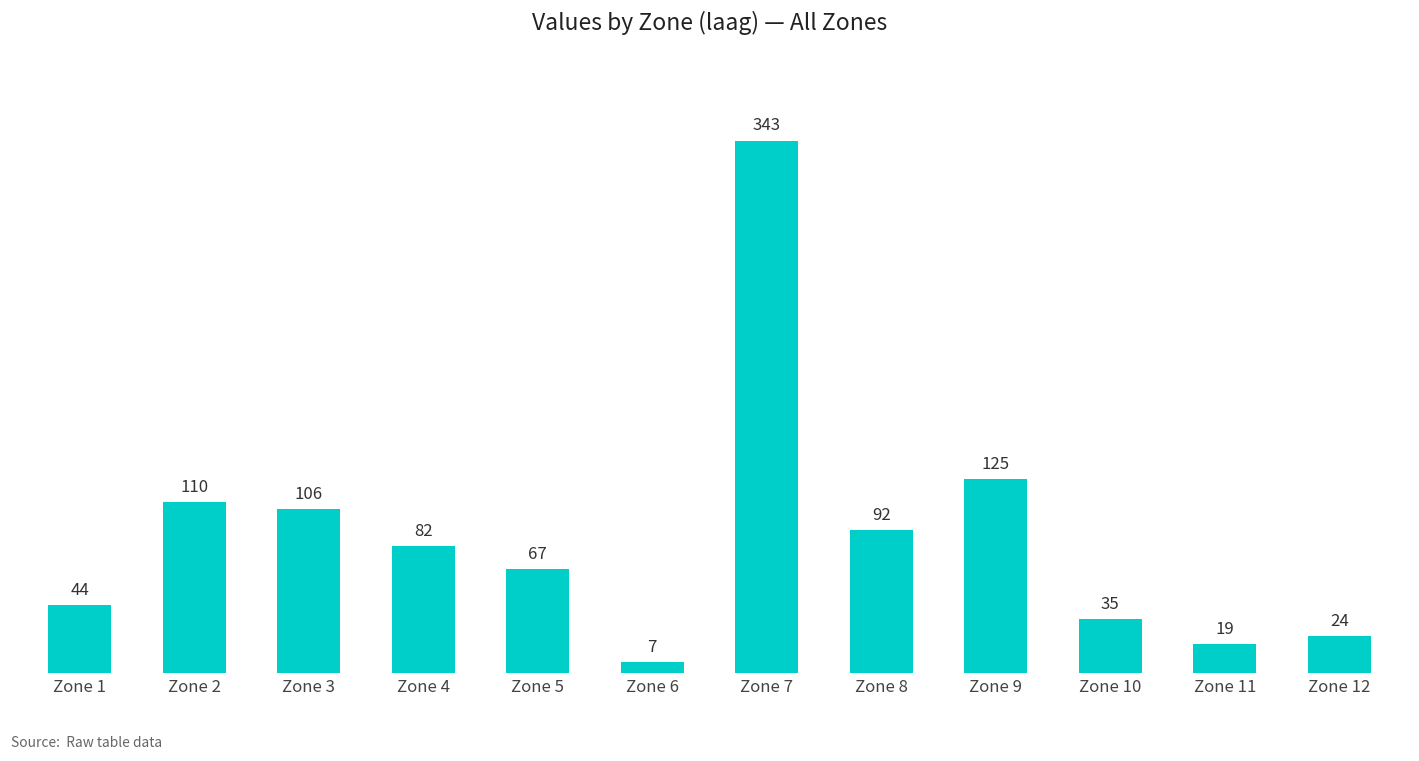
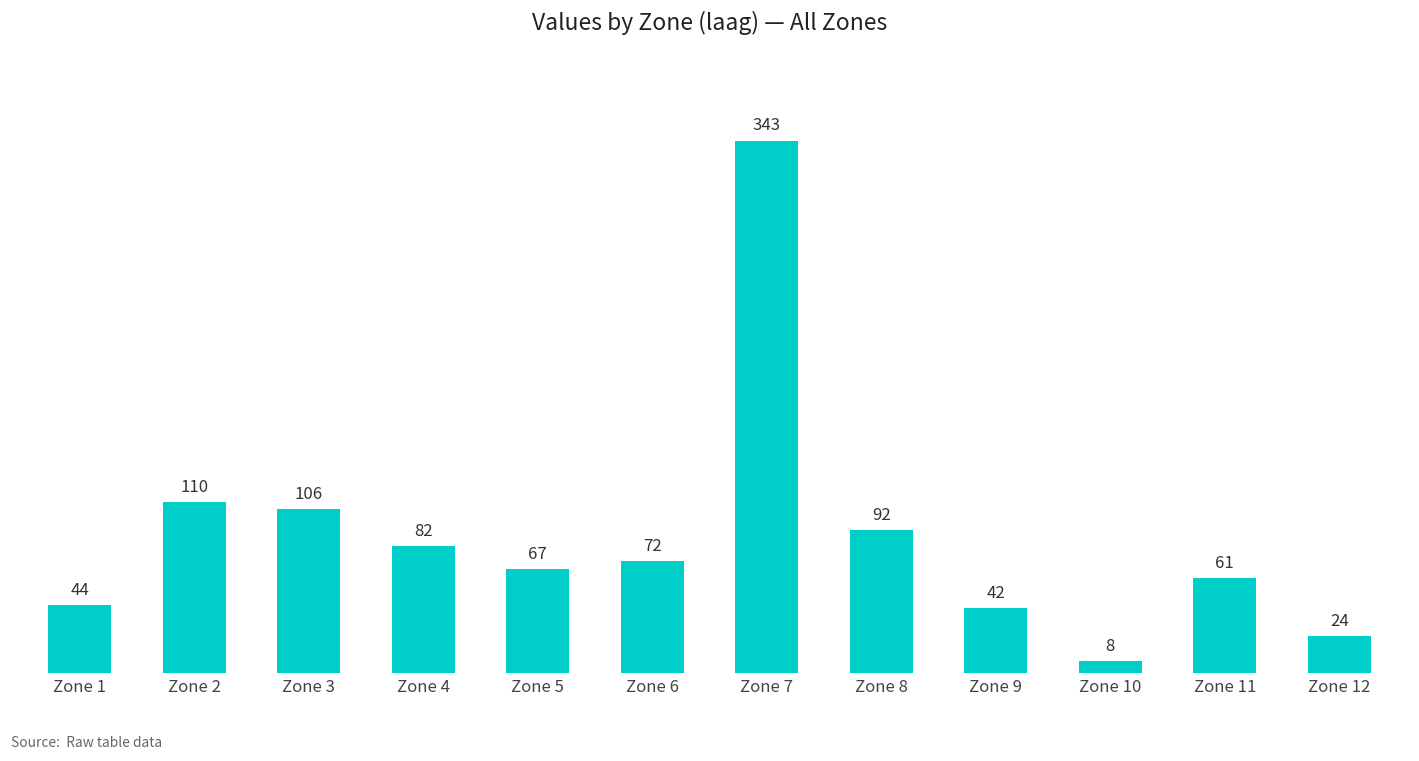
Zone 6: 7 -> 72
Zone 9: 125 -> 42
Zone 10: 35 -> 8
Zone 11: 19 -> 61
